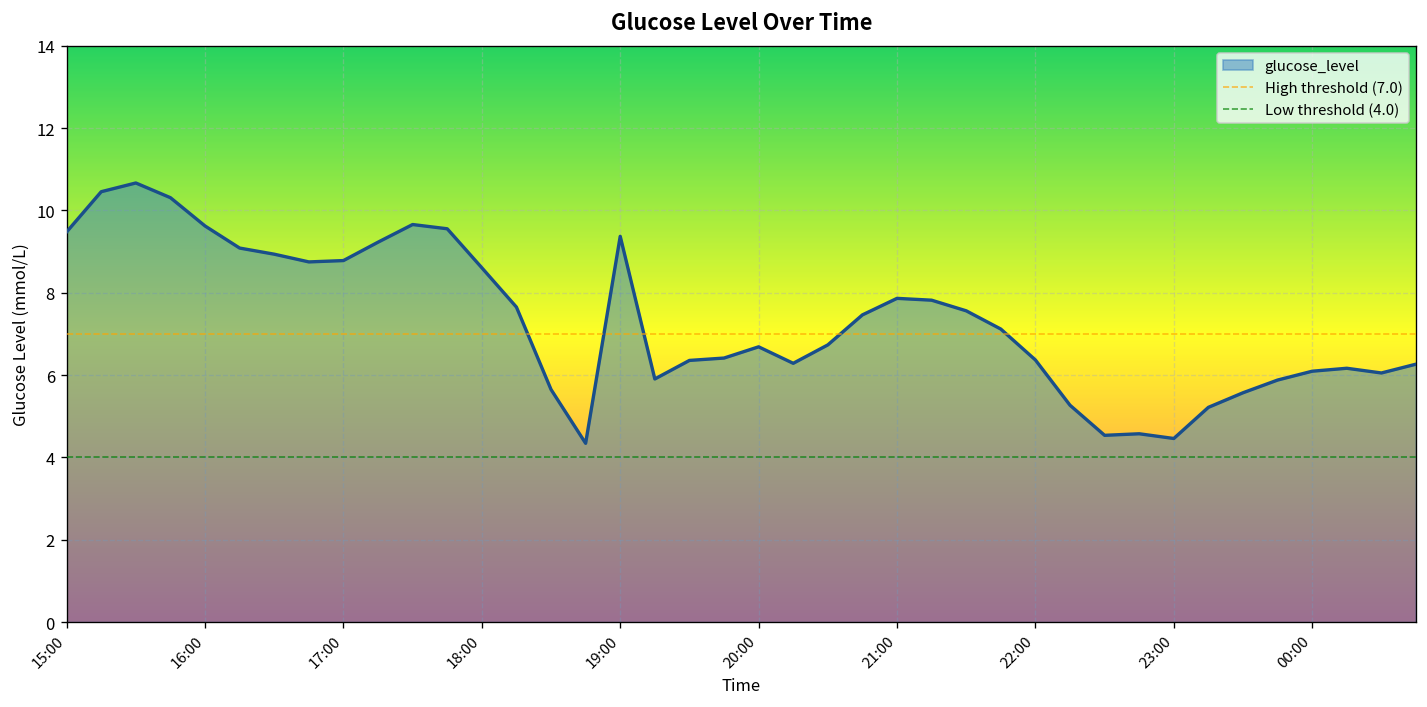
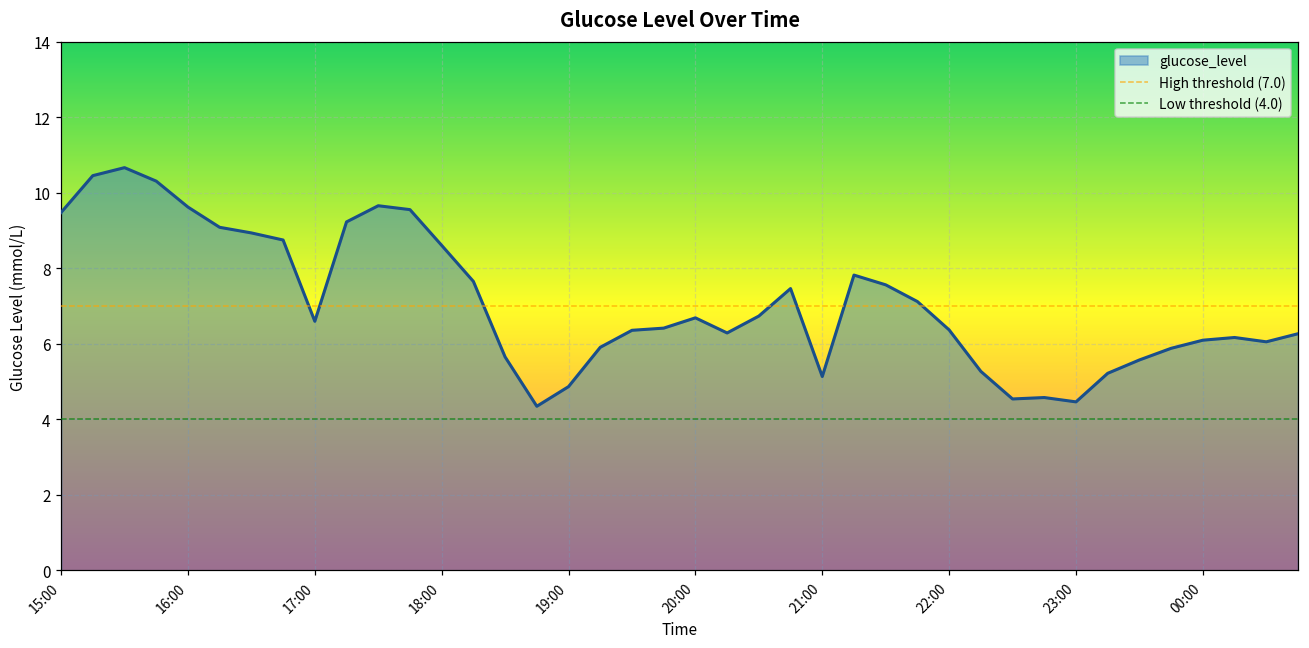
17:00: 8.8 -> 6.6
19:00: 9.4 -> 4.9
21:00: 7.9 -> 5.1
